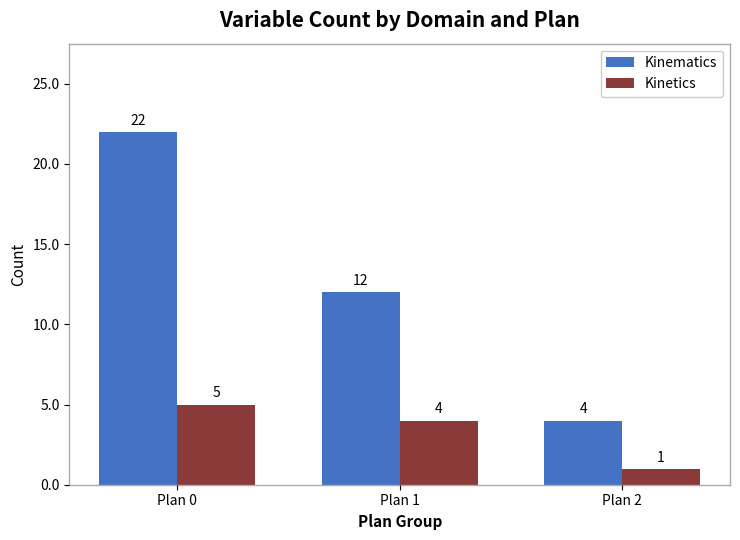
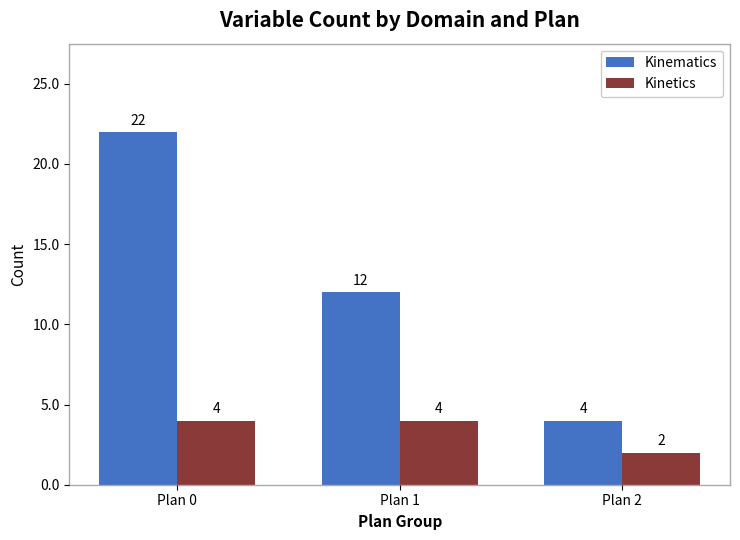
Kinetics, Plan 0: 5 -> 4
Kinetics, Plan 2: 1 -> 2
